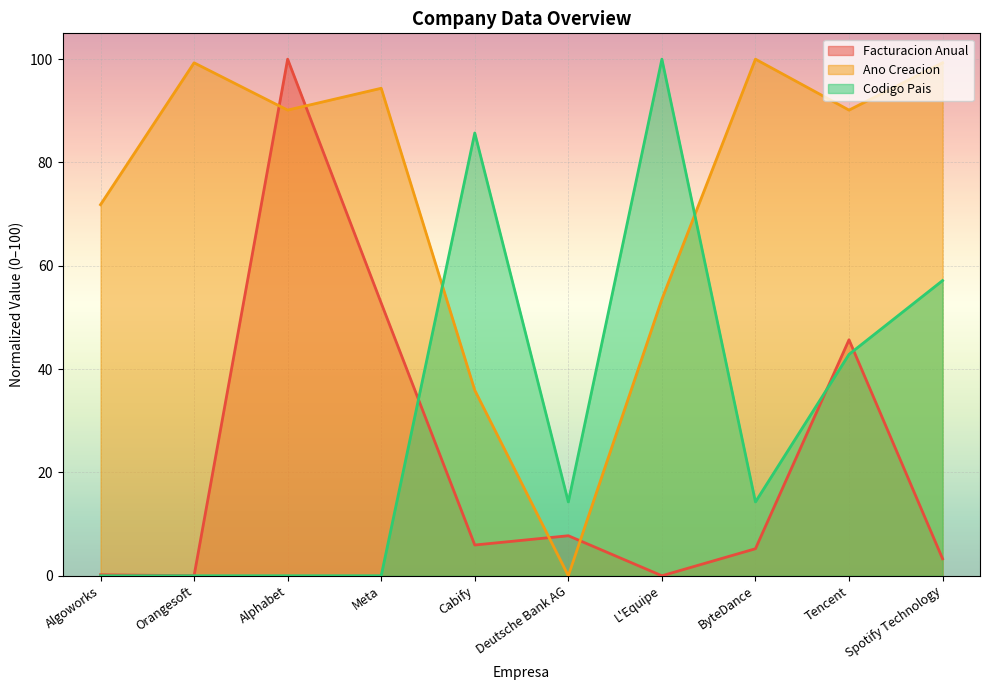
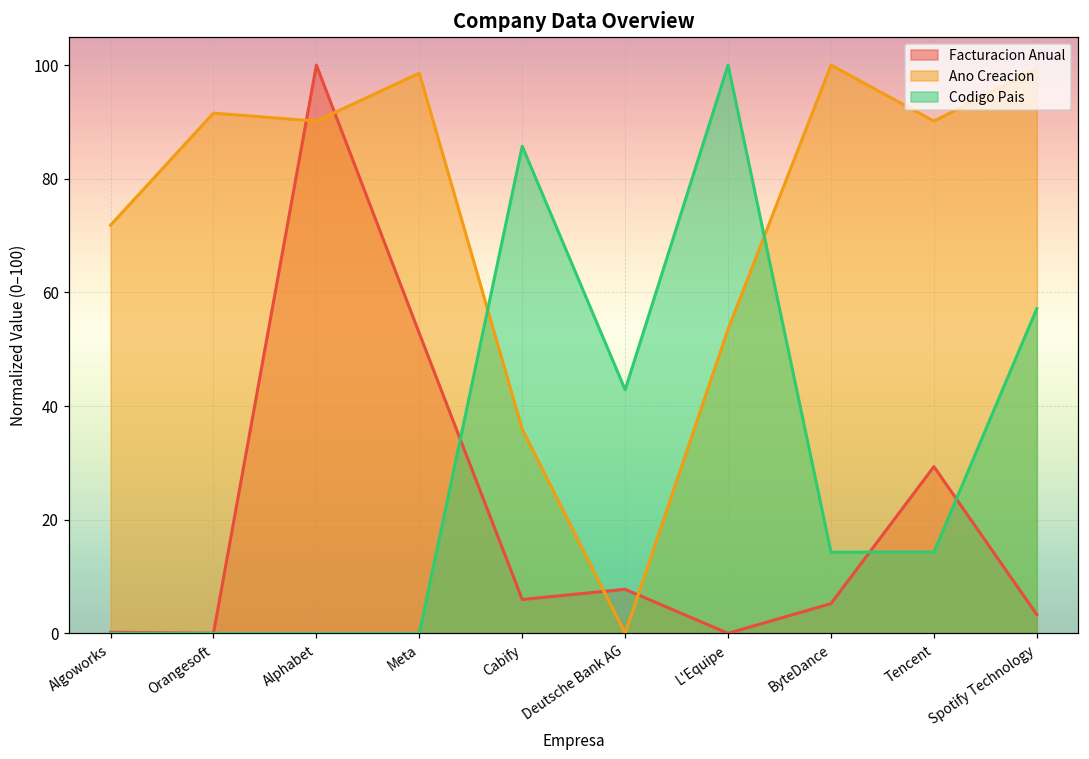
Ano Creacion, Orangesoft: 99 -> 92
Ano Creacion, Meta: 94 -> 99
Codigo Pais, Deutsche Bank AG: 14 -> 43
Facturacion Anual, Tencent: 46 -> 29
Codigo Pais, Tencent: 43 -> 14
